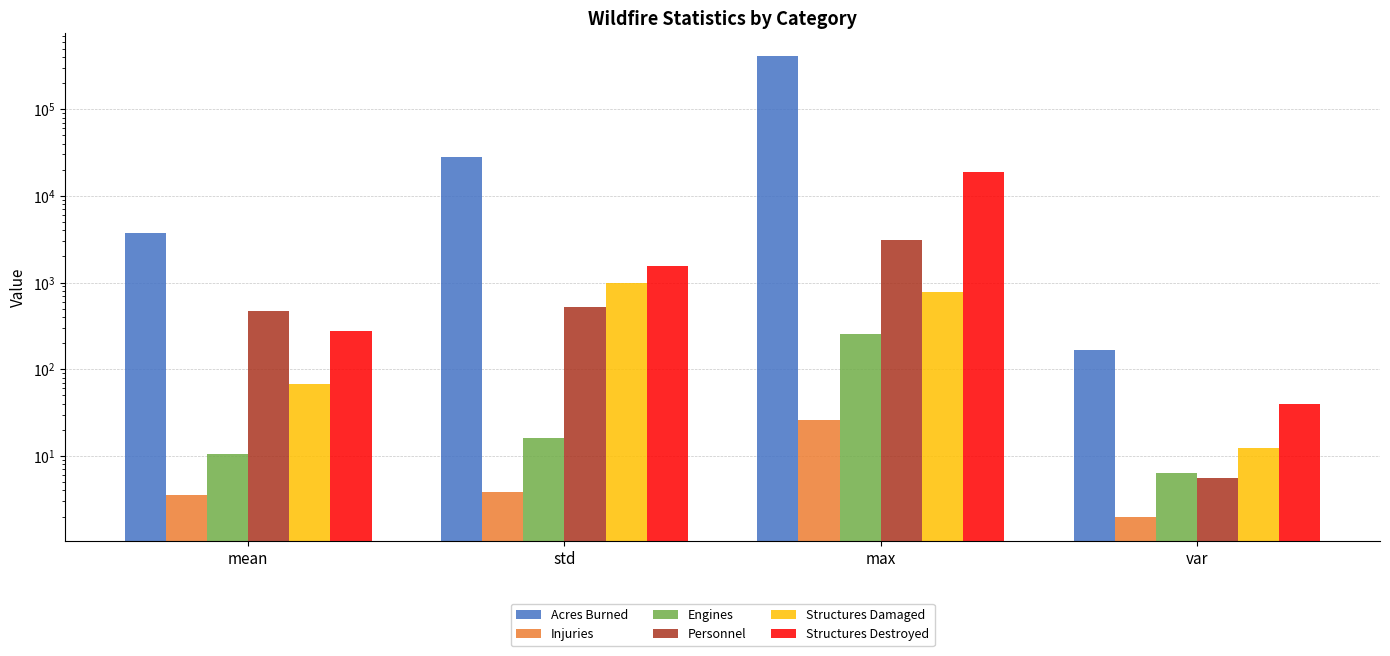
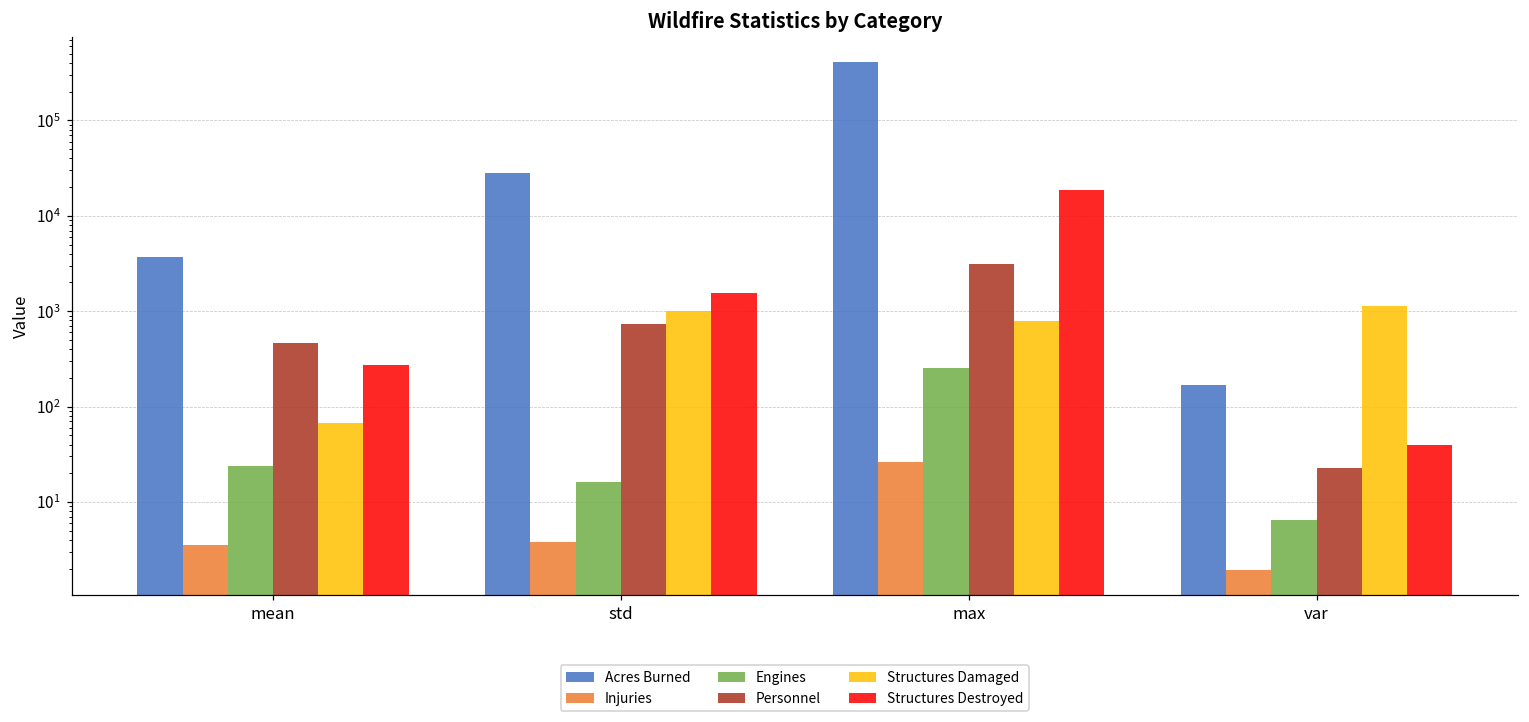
Engines, mean: 10 -> 24
Personnel, std: 500 -> 700
Personnel, var: 6 -> 23
Structures Damaged, var: 12 -> 1100
